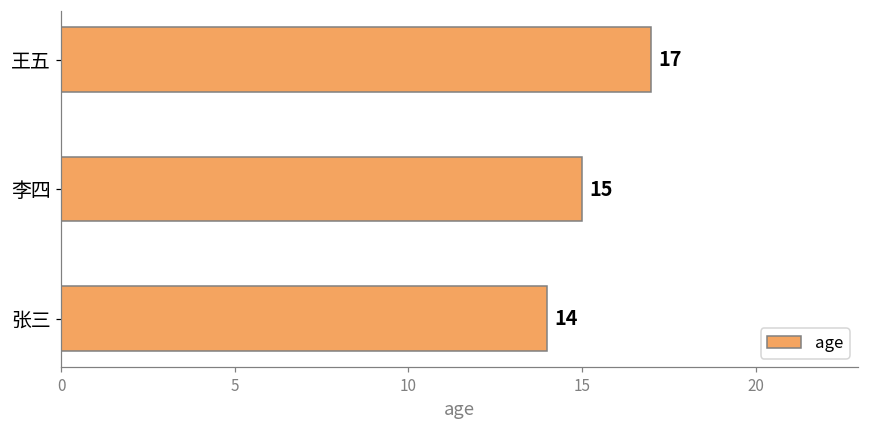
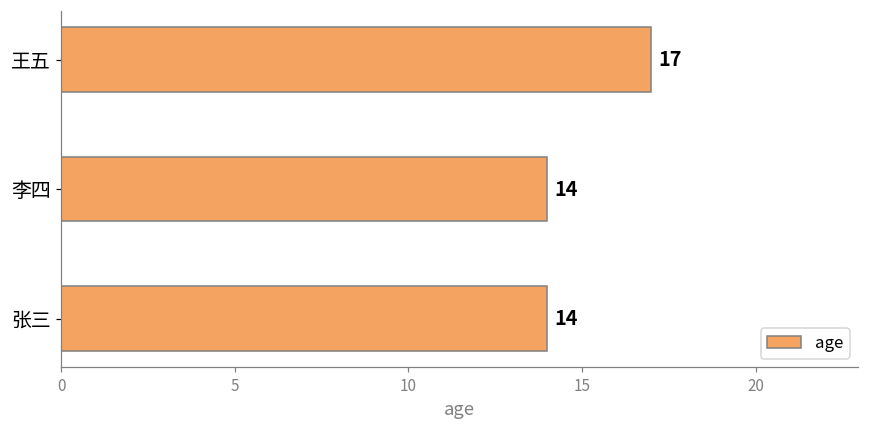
李四: 15 -> 14
